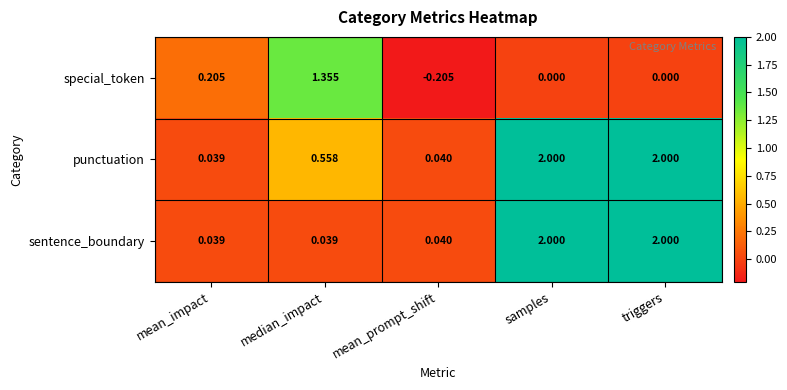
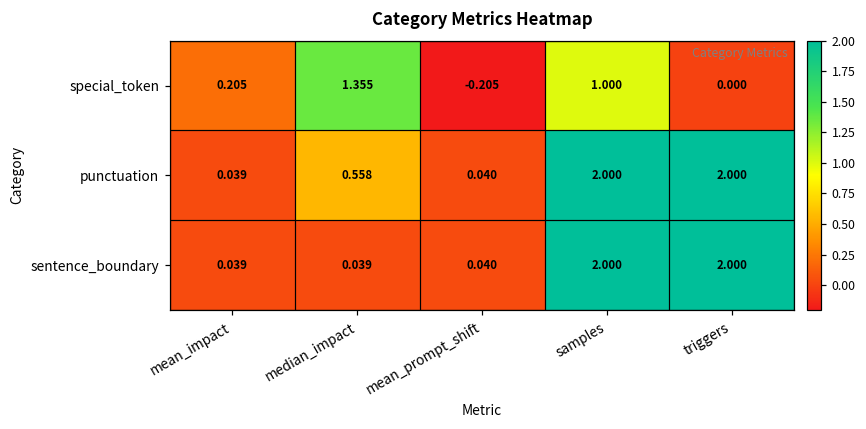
special_token, samples: 0.000 -> 1.000
